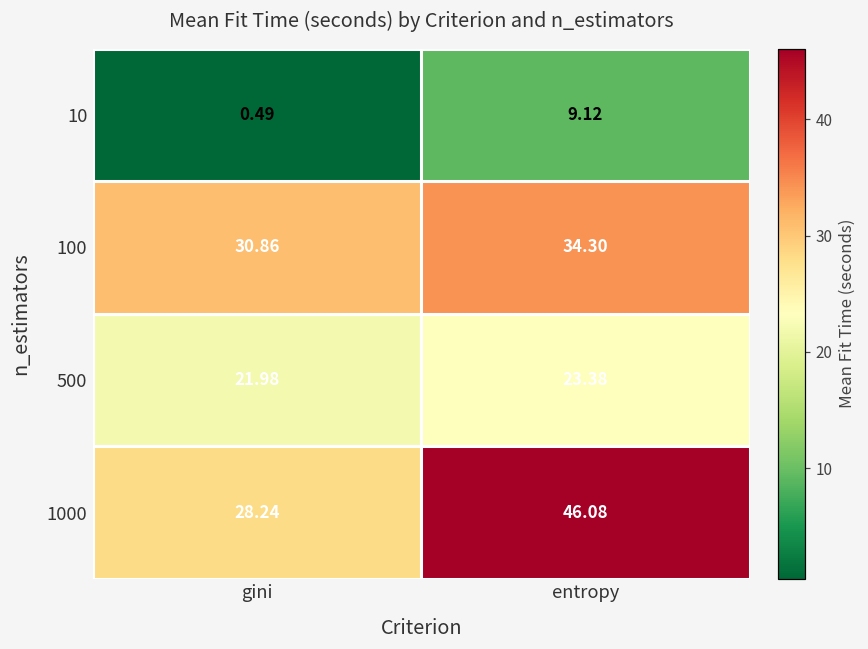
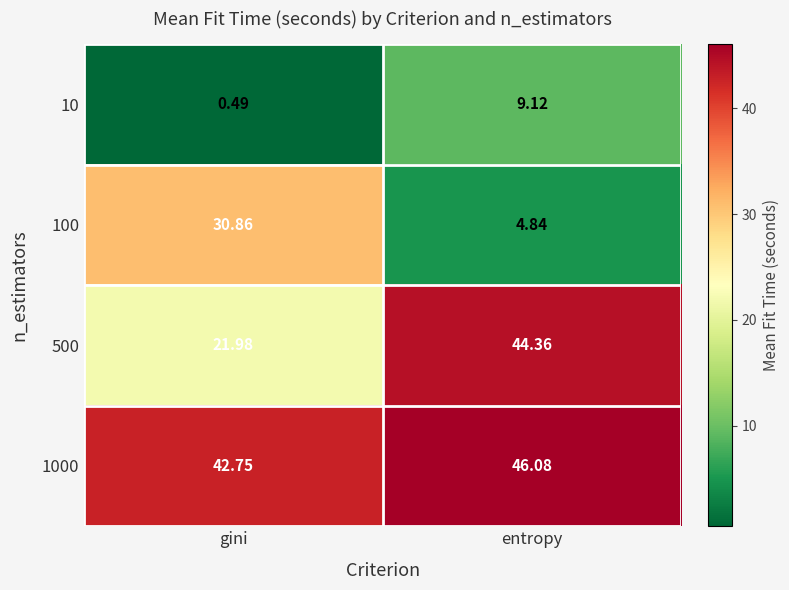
100, entropy: 34.30 -> 4.84
500, entropy: 23.38 -> 44.36
1000, gini: 28.24 -> 42.75
